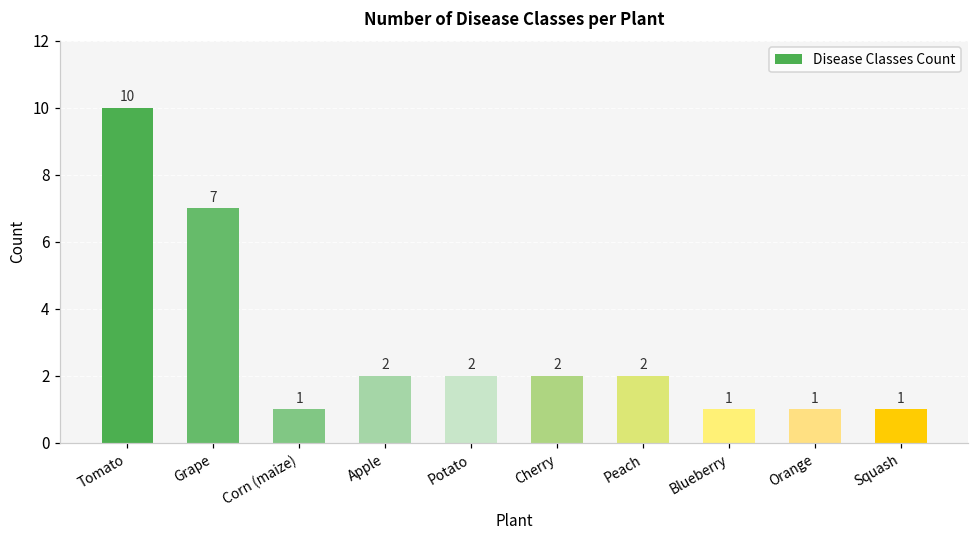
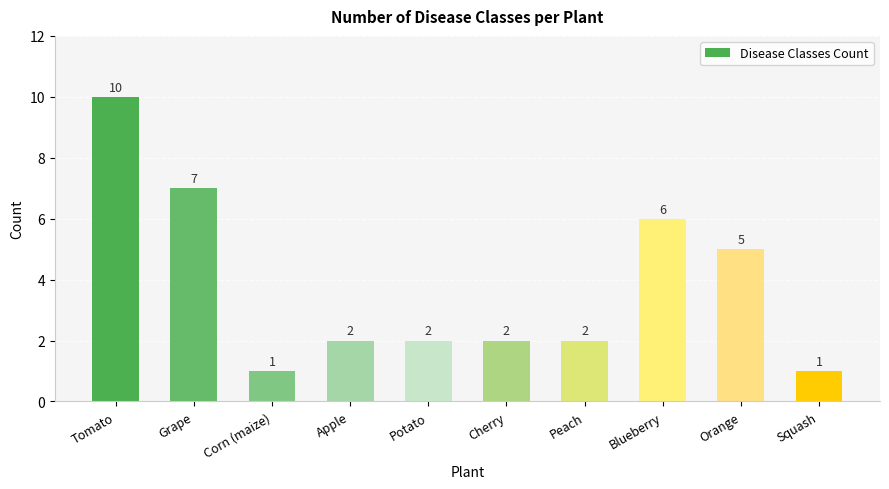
Blueberry: 1 -> 6
Orange: 1 -> 5
